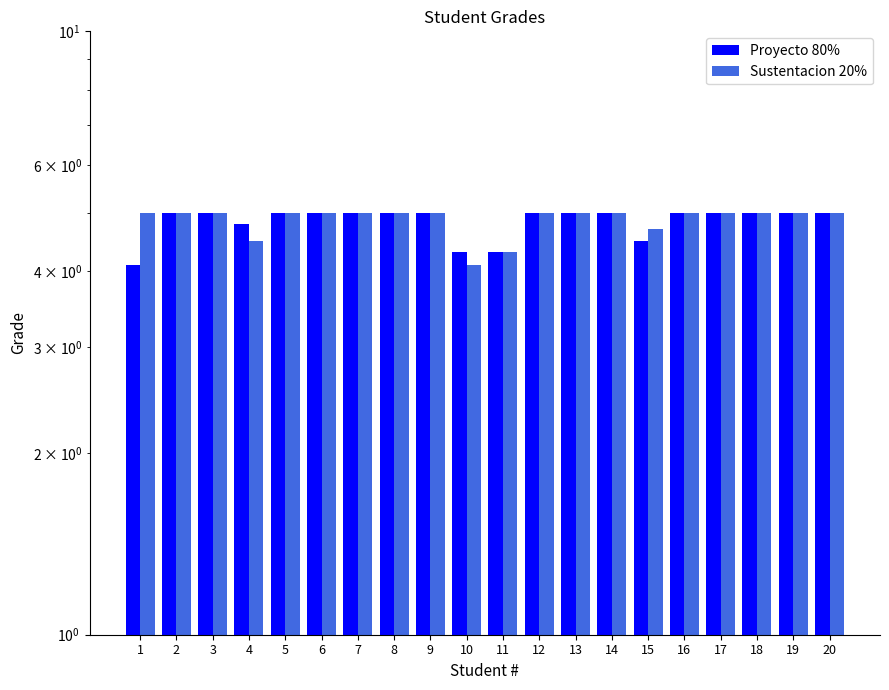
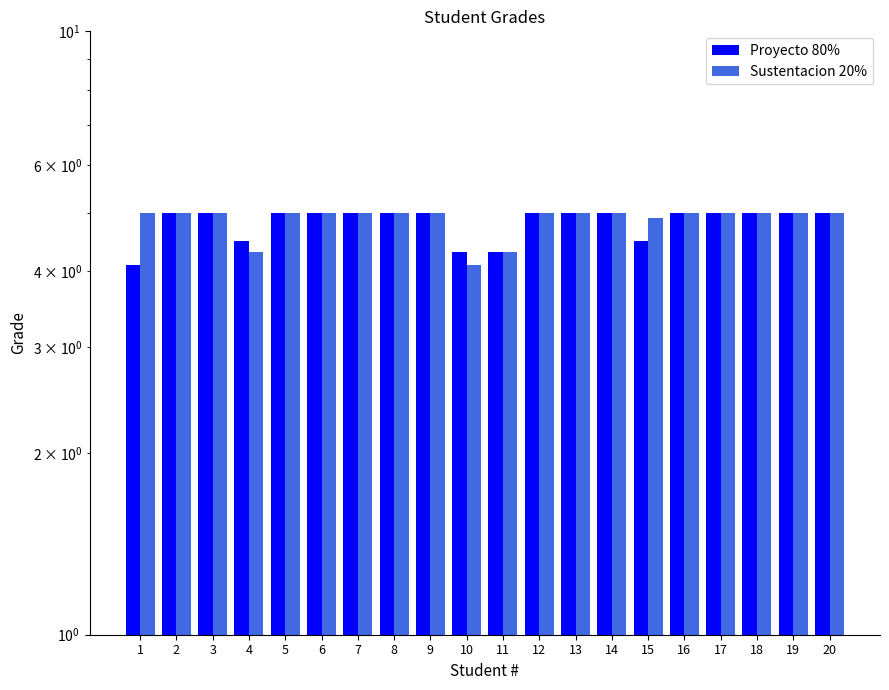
Proyecto 80%, 4: 4.8 -> 4.5
Sustentacion 20%, 4: 4.5 -> 4.3
Sustentacion 20%, 15: 4.7 -> 4.9
